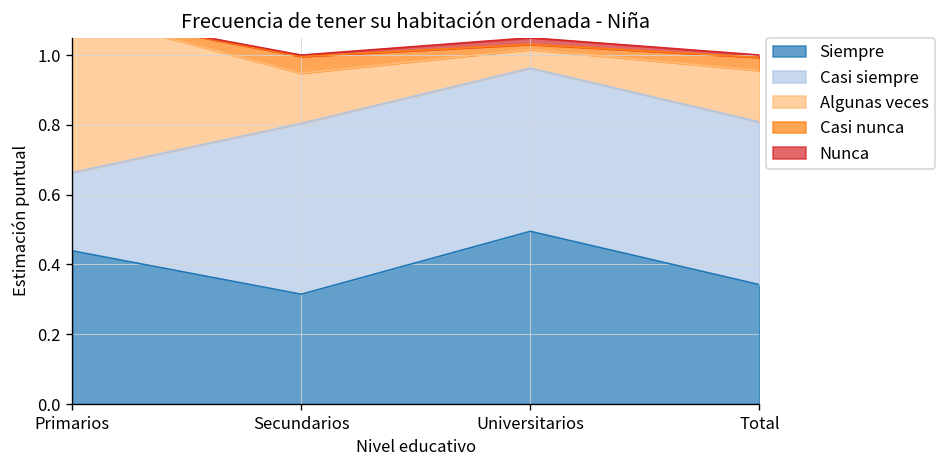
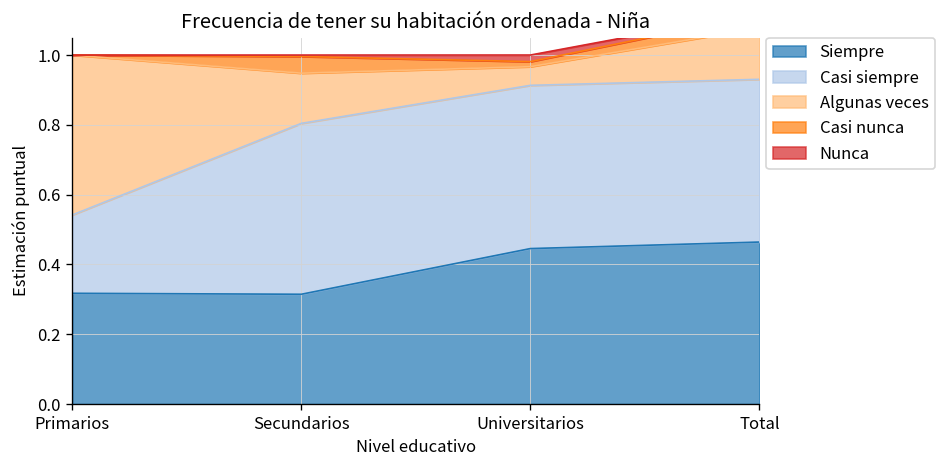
Siempre, Primarios: 0.44 -> 0.32
Siempre, Universitarios: 0.49 -> 0.45
Siempre, Total: 0.34 -> 0.46
